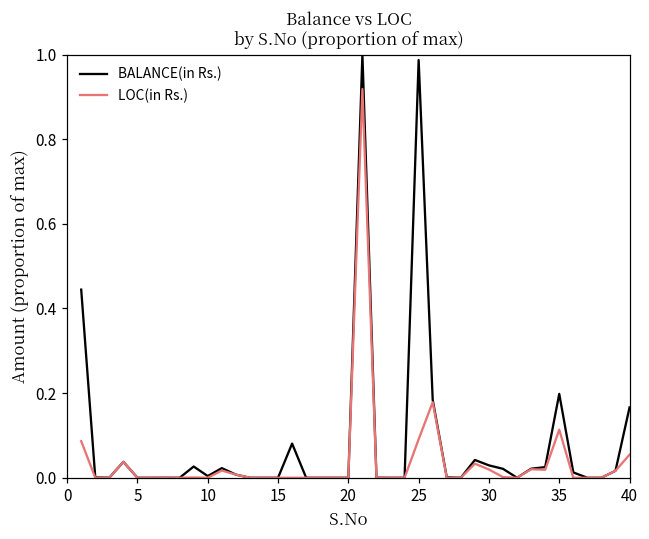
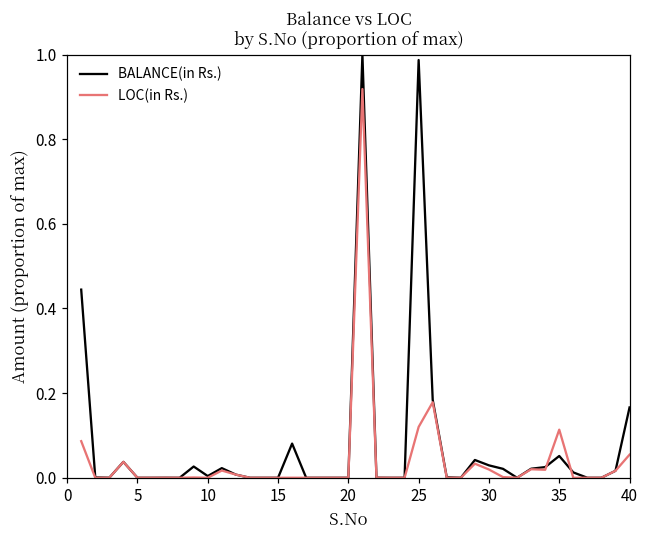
LOC(in Rs.), 25: 0.09 -> 0.12
BALANCE(in Rs.), 35: 0.20 -> 0.05
